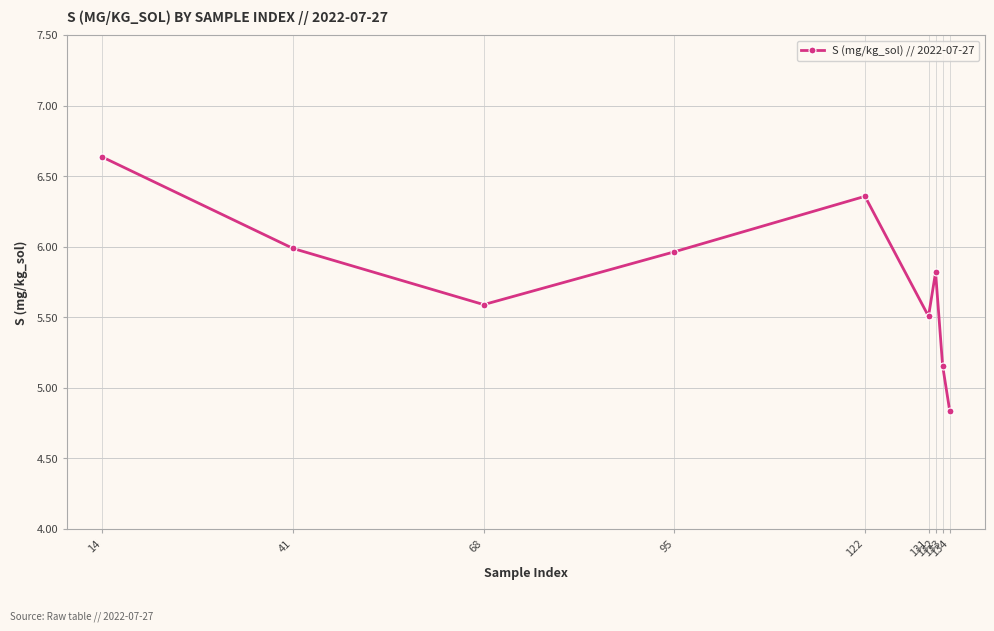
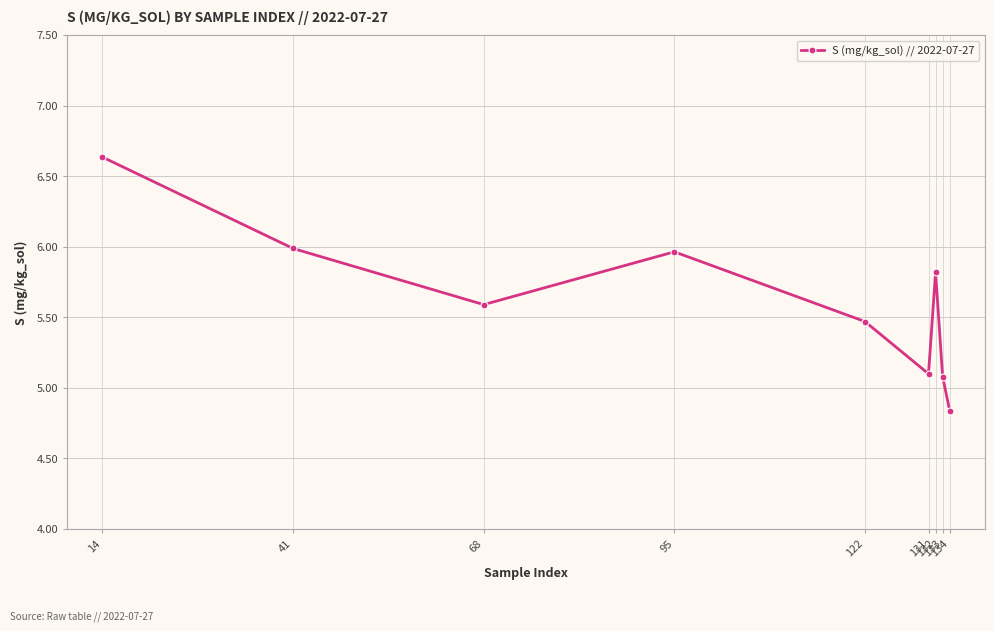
122: 6.36 -> 5.47
131: 5.51 -> 5.10
133: 5.16 -> 5.08
